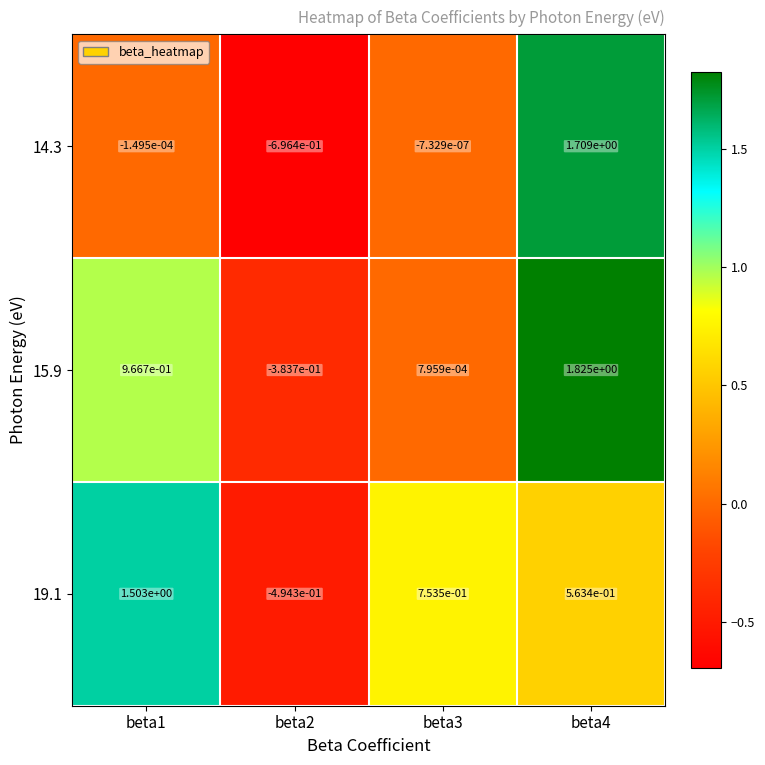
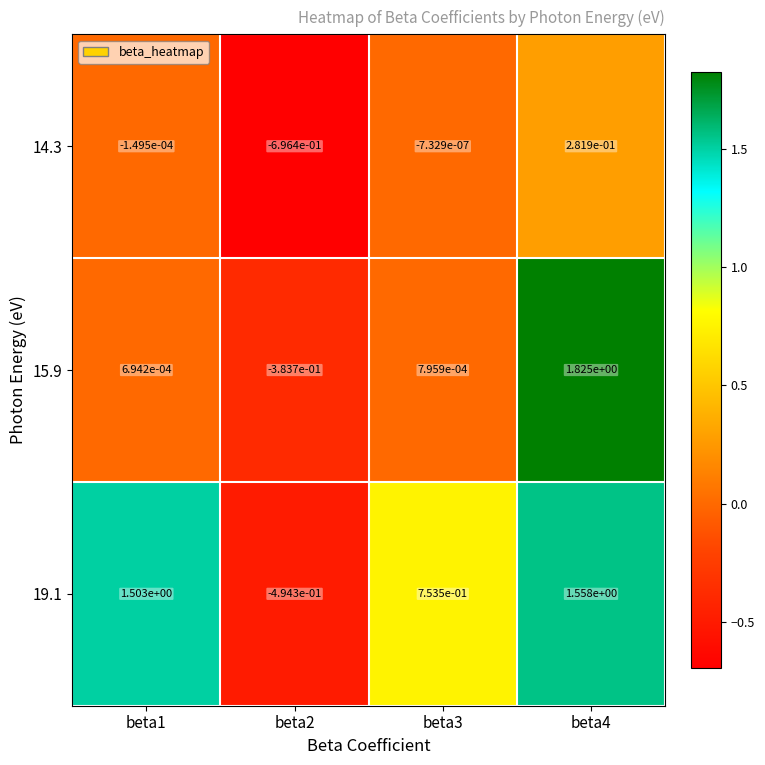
14.3, beta4: 1.709e+00 -> 2.819e-01
15.9, beta1: 9.667e-01 -> 6.942e-04
19.1, beta4: 5.634e-01 -> 1.558e+00
